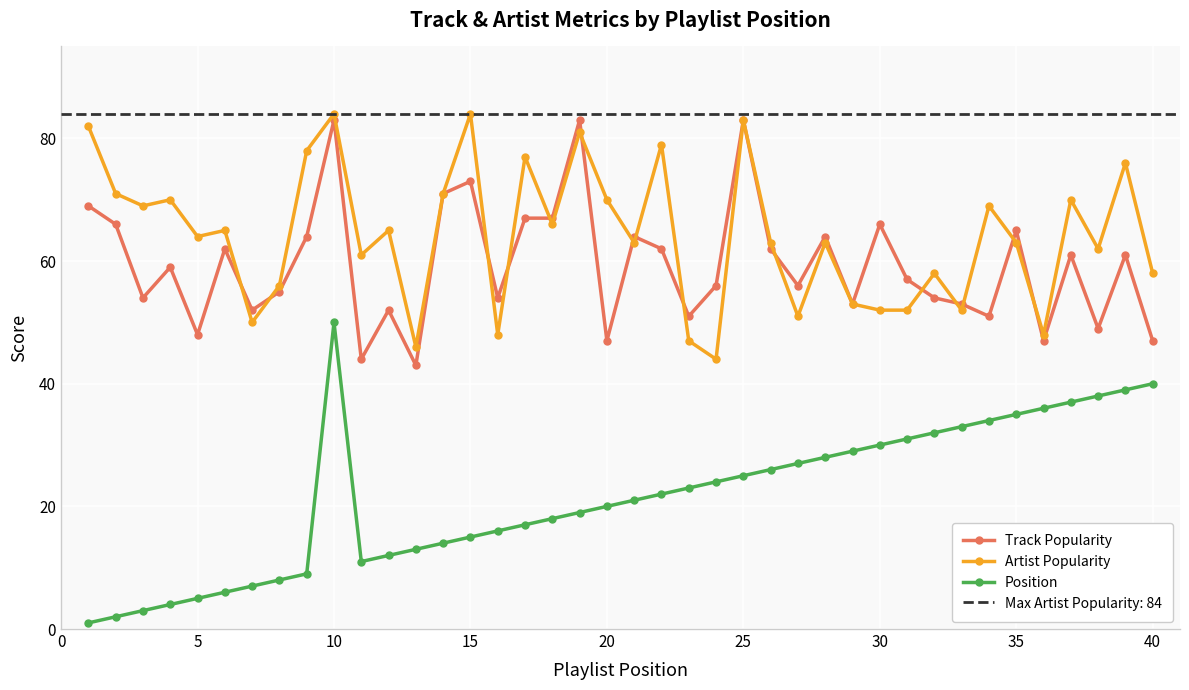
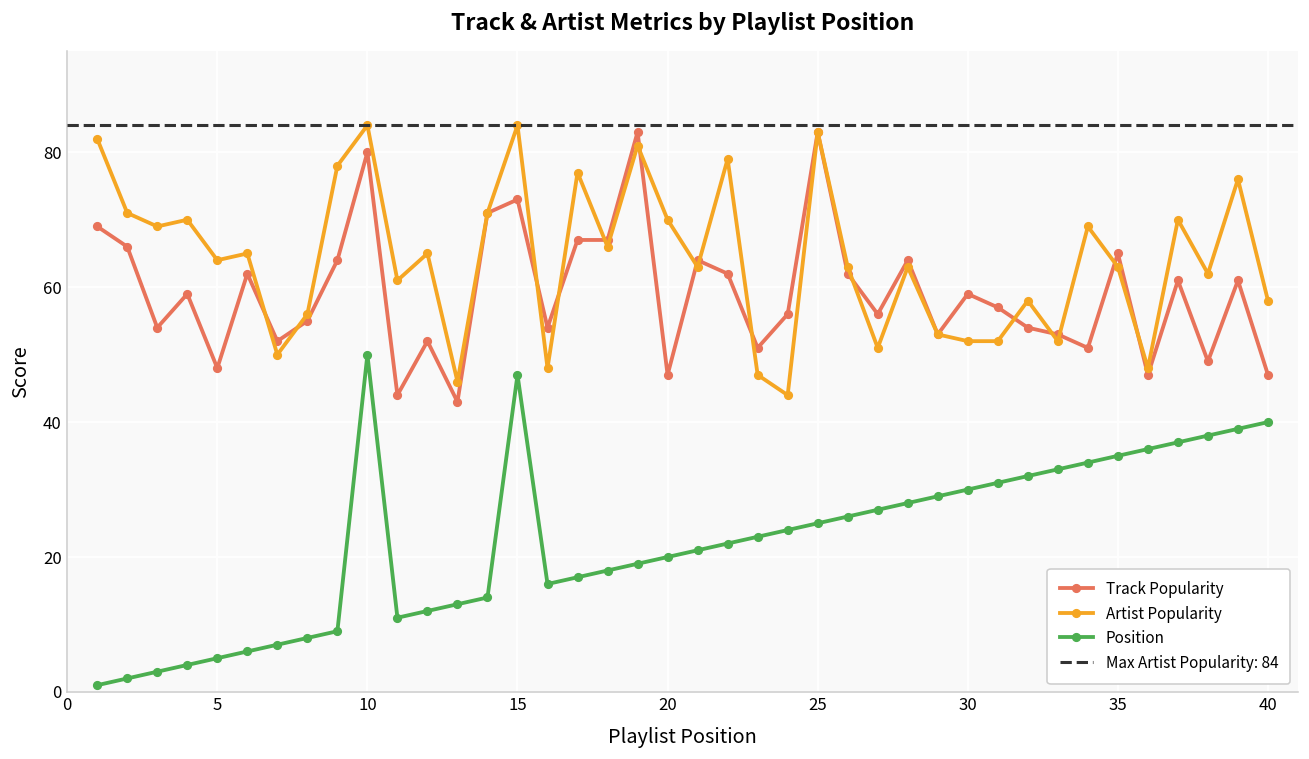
Track Popularity, 10: 83 -> 80
Position, 15: 15 -> 47
Track Popularity, 30: 66 -> 59
